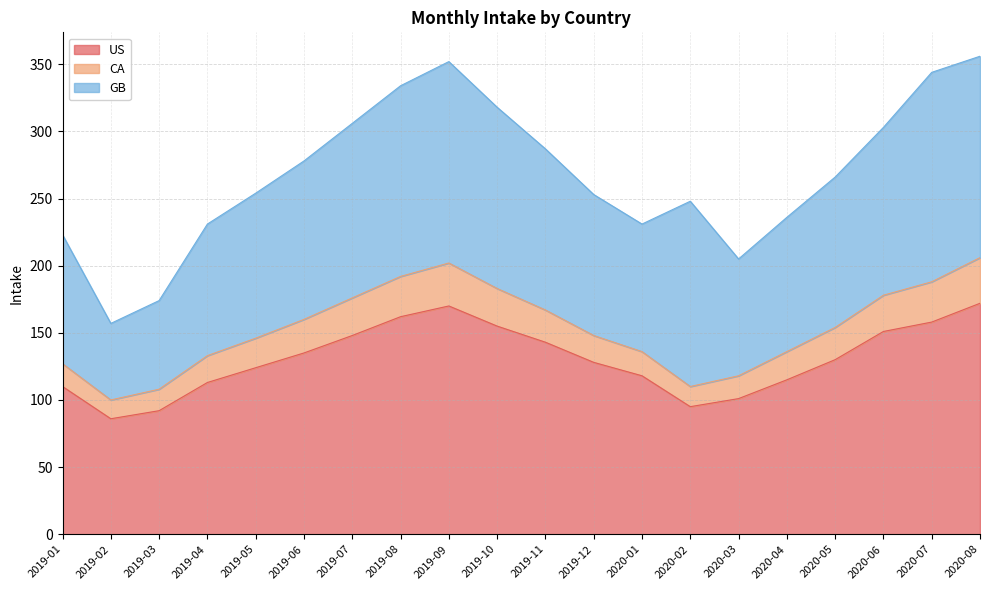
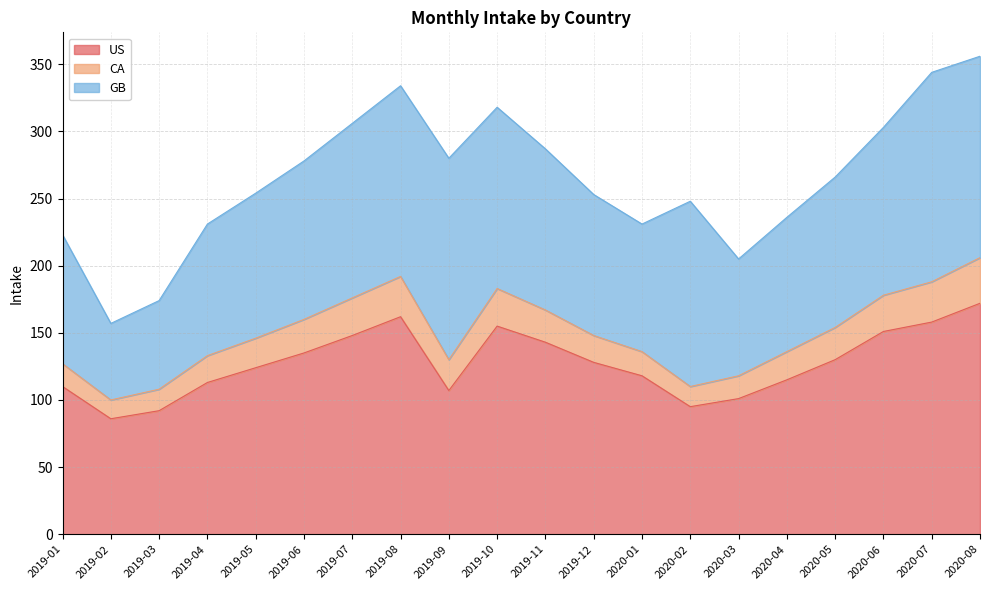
US, 2019-09: 170 -> 107
CA, 2019-09: 32 -> 23
